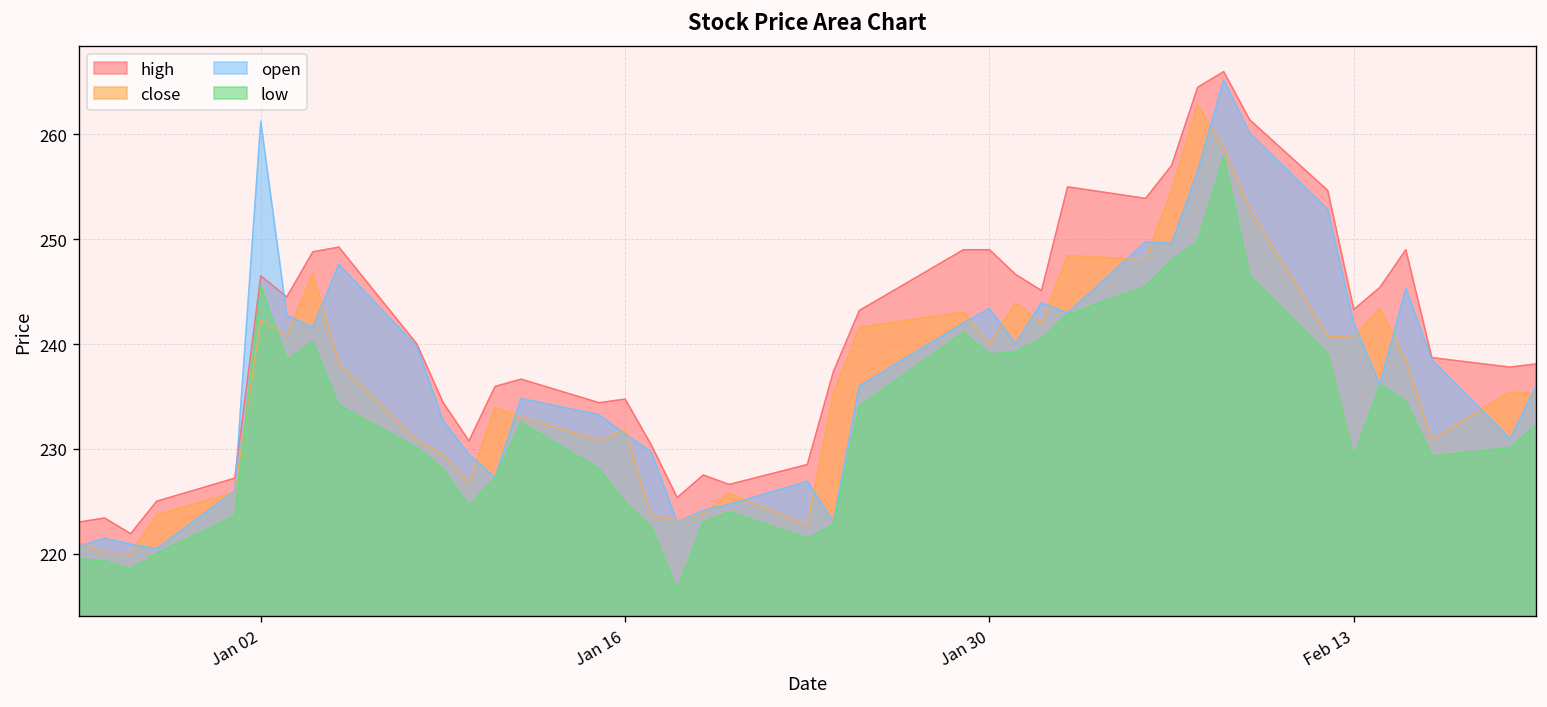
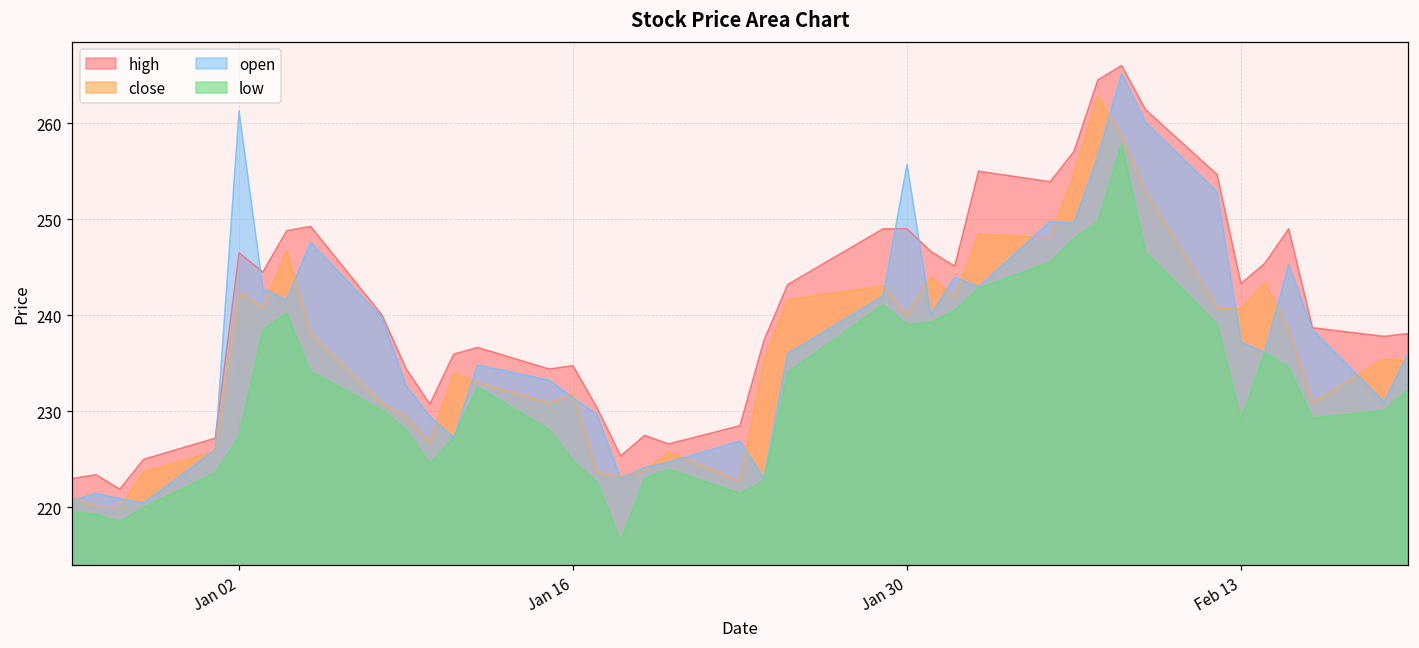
low, Jan 02: 246 -> 227
open, Jan 30: 243 -> 256
open, Feb 13: 242 -> 237
